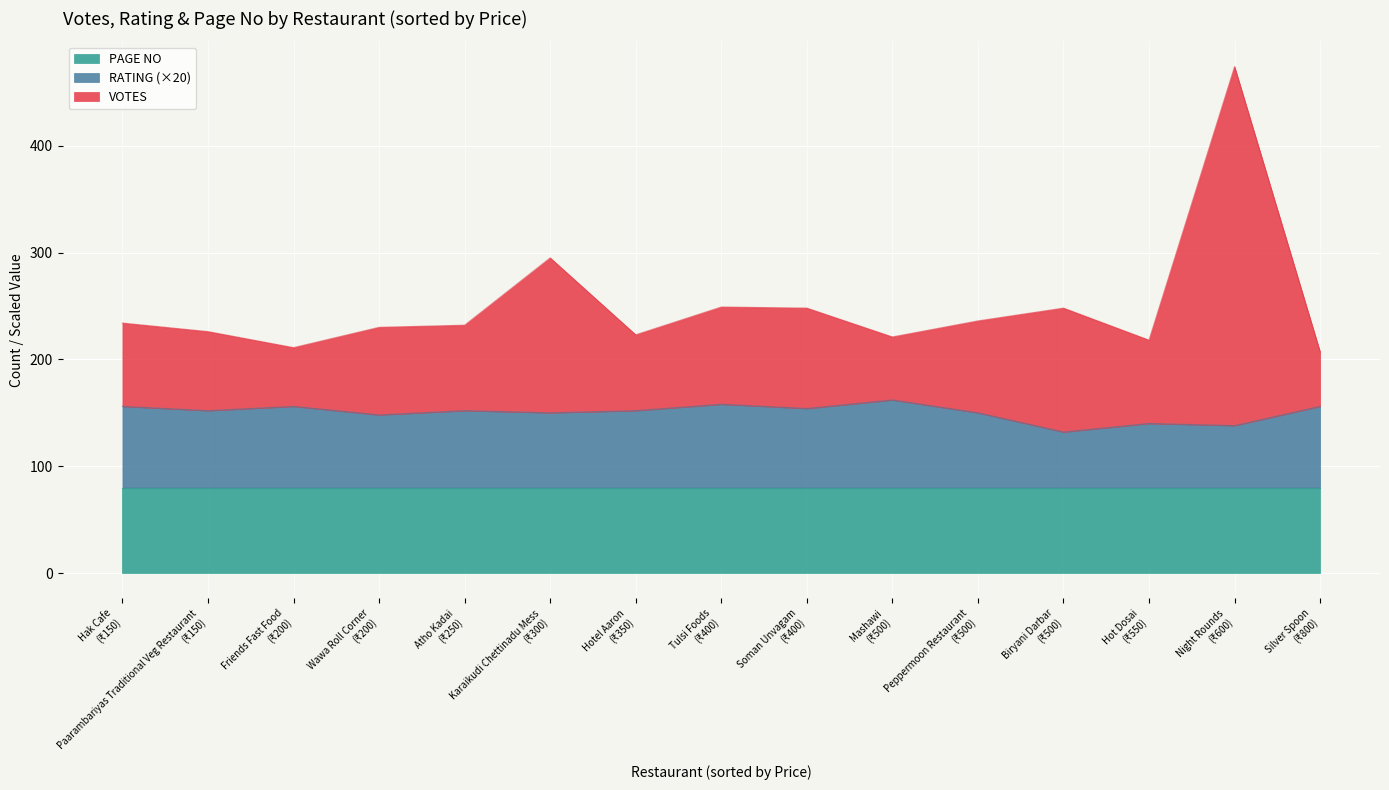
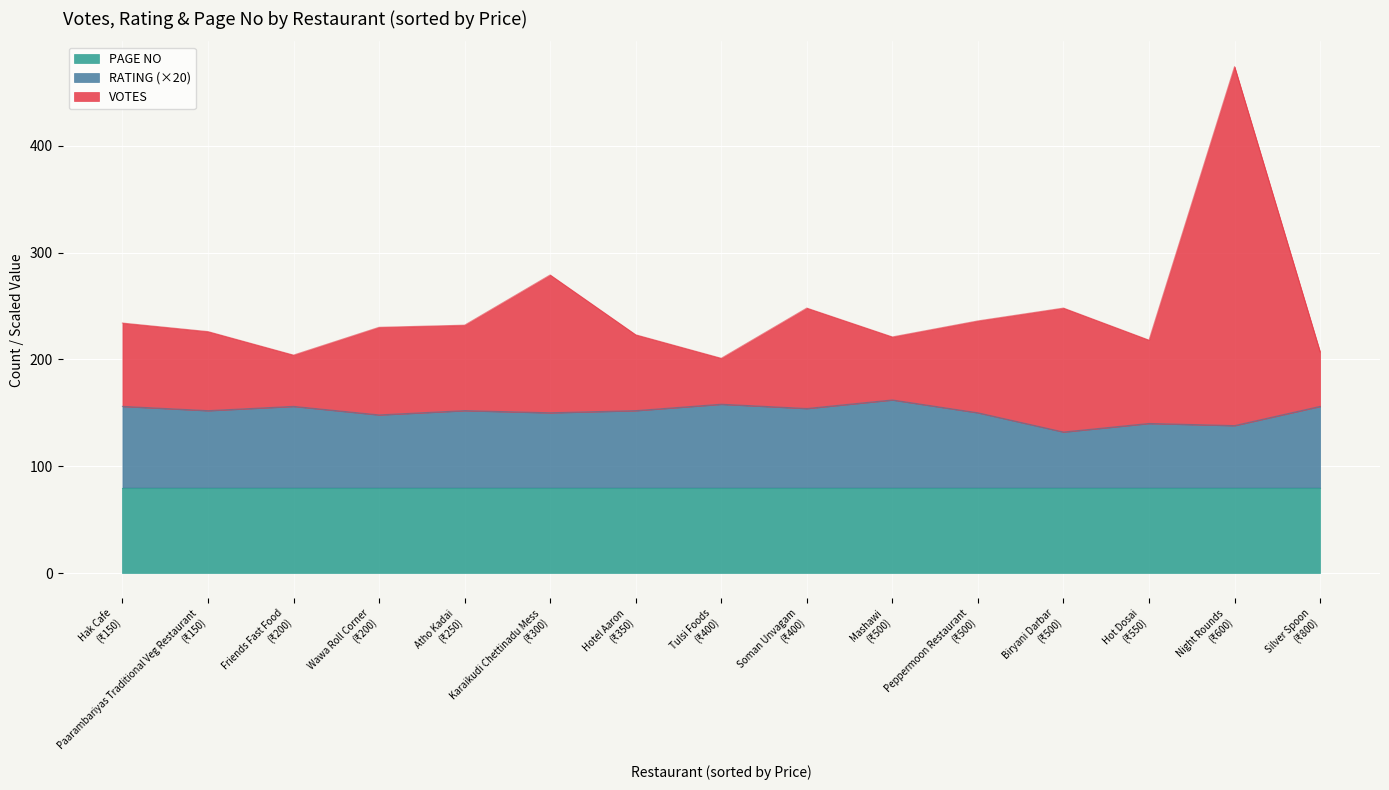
VOTES, Friends Fast Food (₹200): 55 -> 48
VOTES, Karaikudi Chettinadu Mess (₹300): 145 -> 129
VOTES, Tulsi Foods (₹400): 91 -> 43
